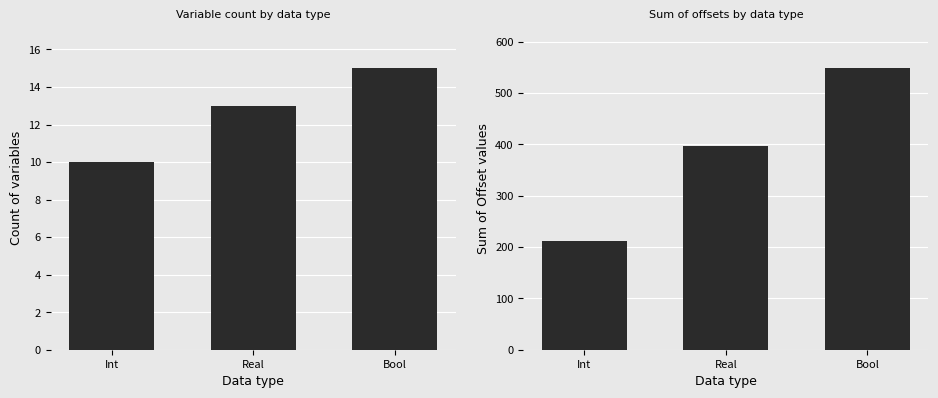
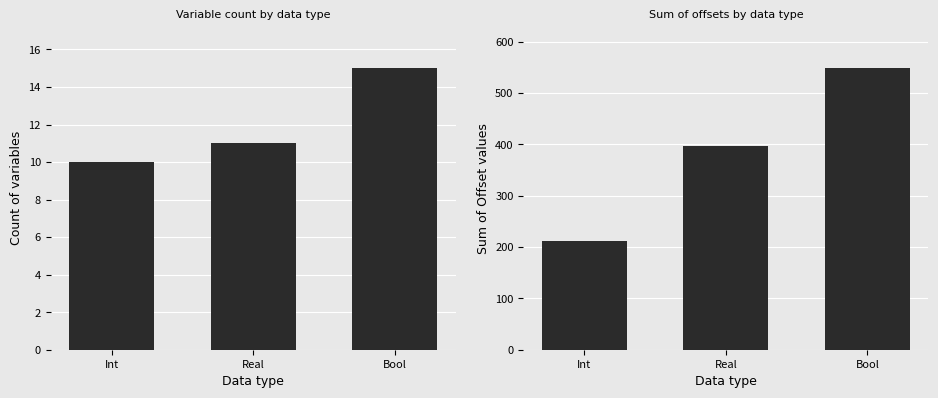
Variable count by data type, Real: 13 -> 11
